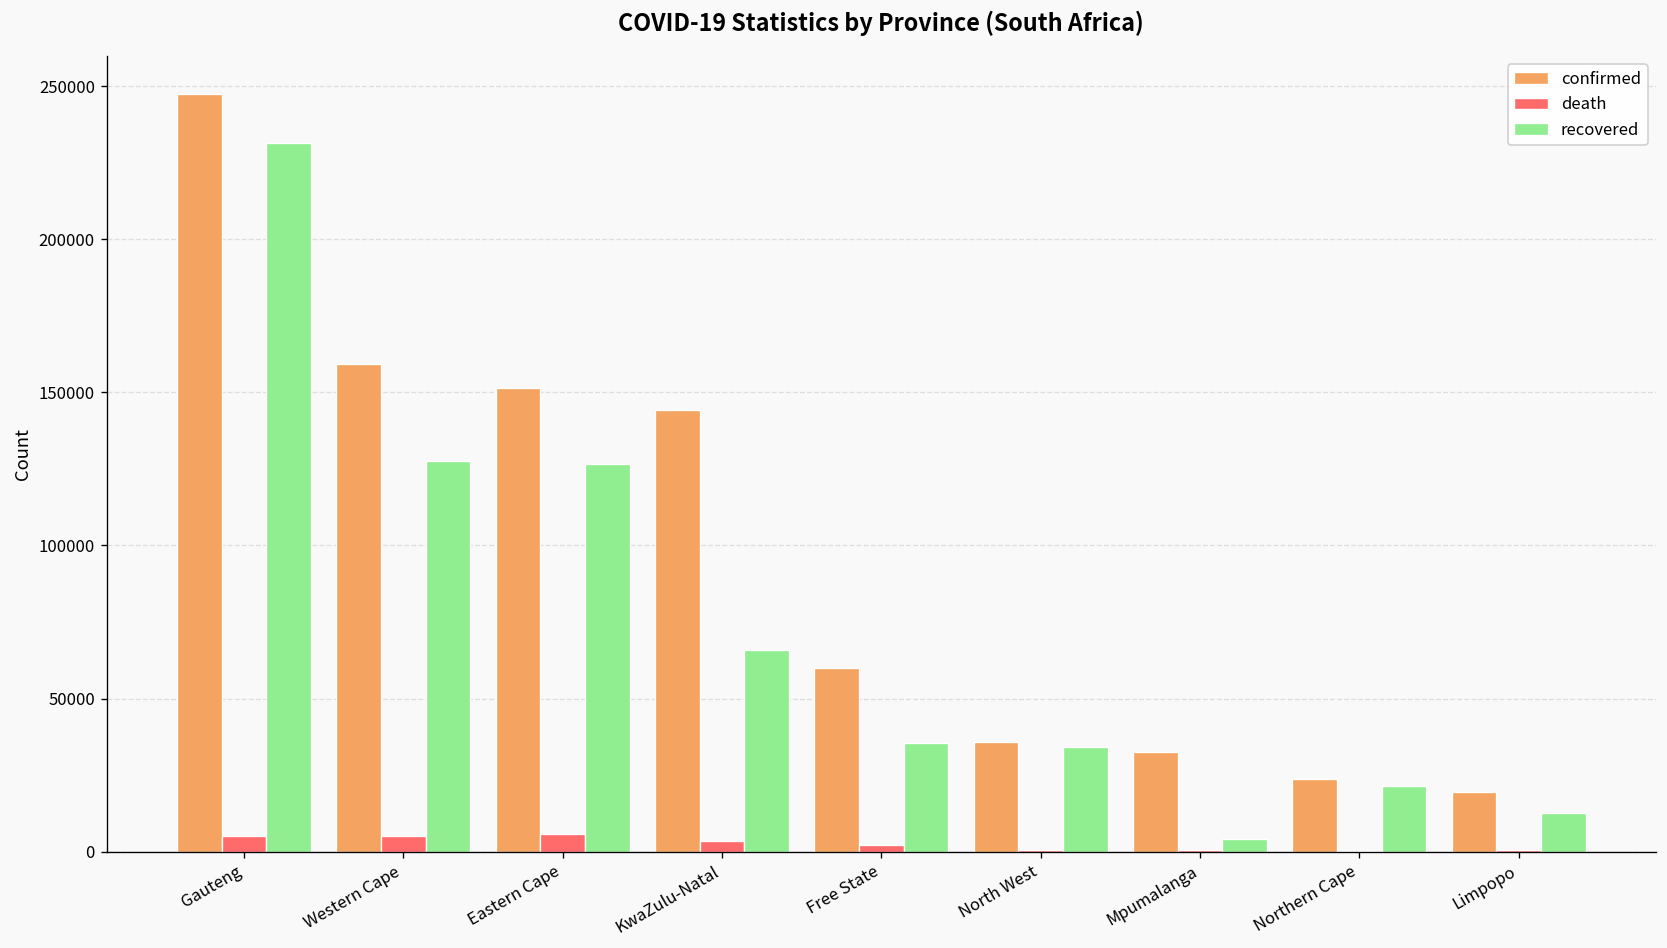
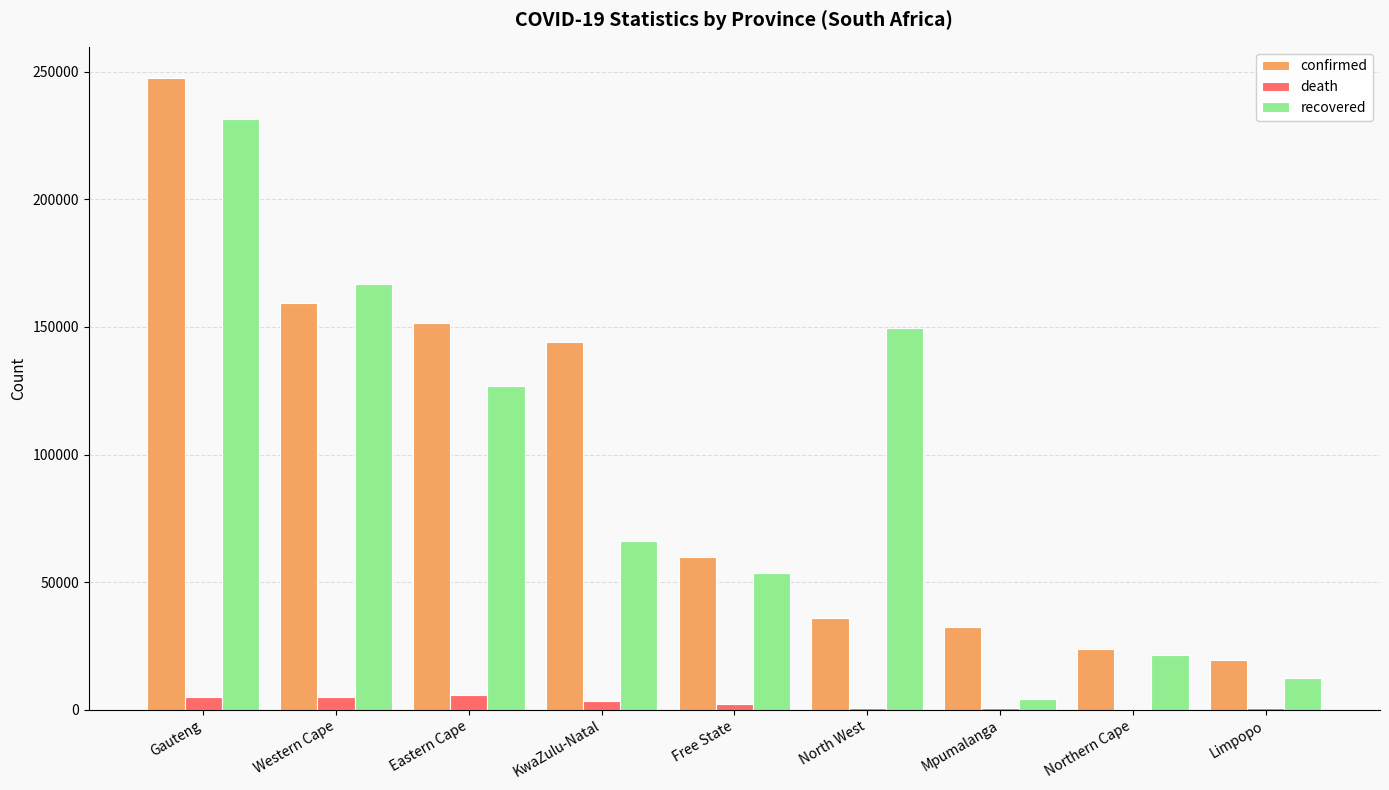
recovered, Western Cape: 128000 -> 167000
recovered, Free State: 35000 -> 54000
recovered, North West: 34000 -> 150000
